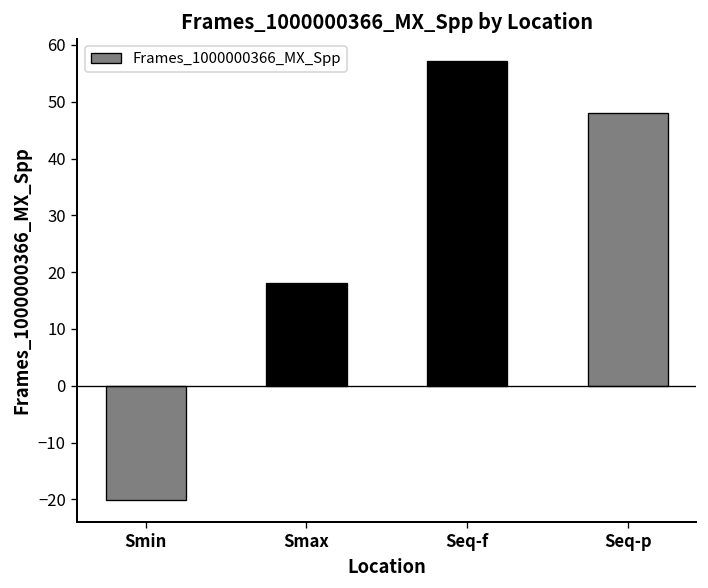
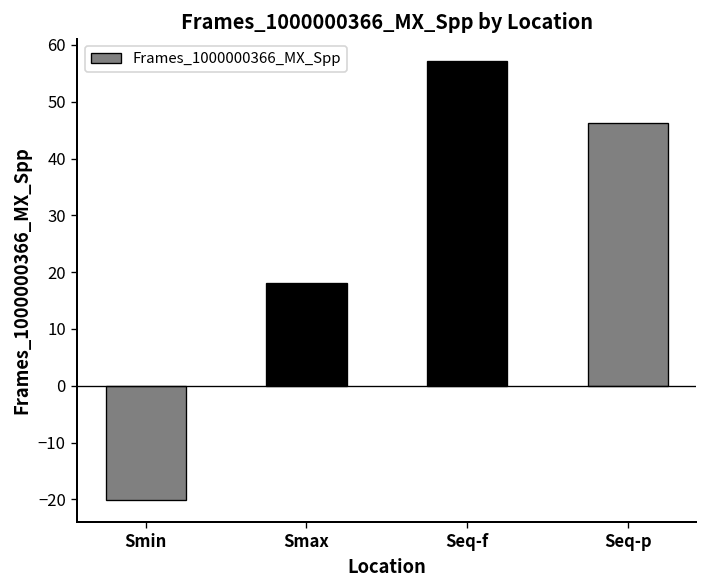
Seq-p: 48 -> 46
